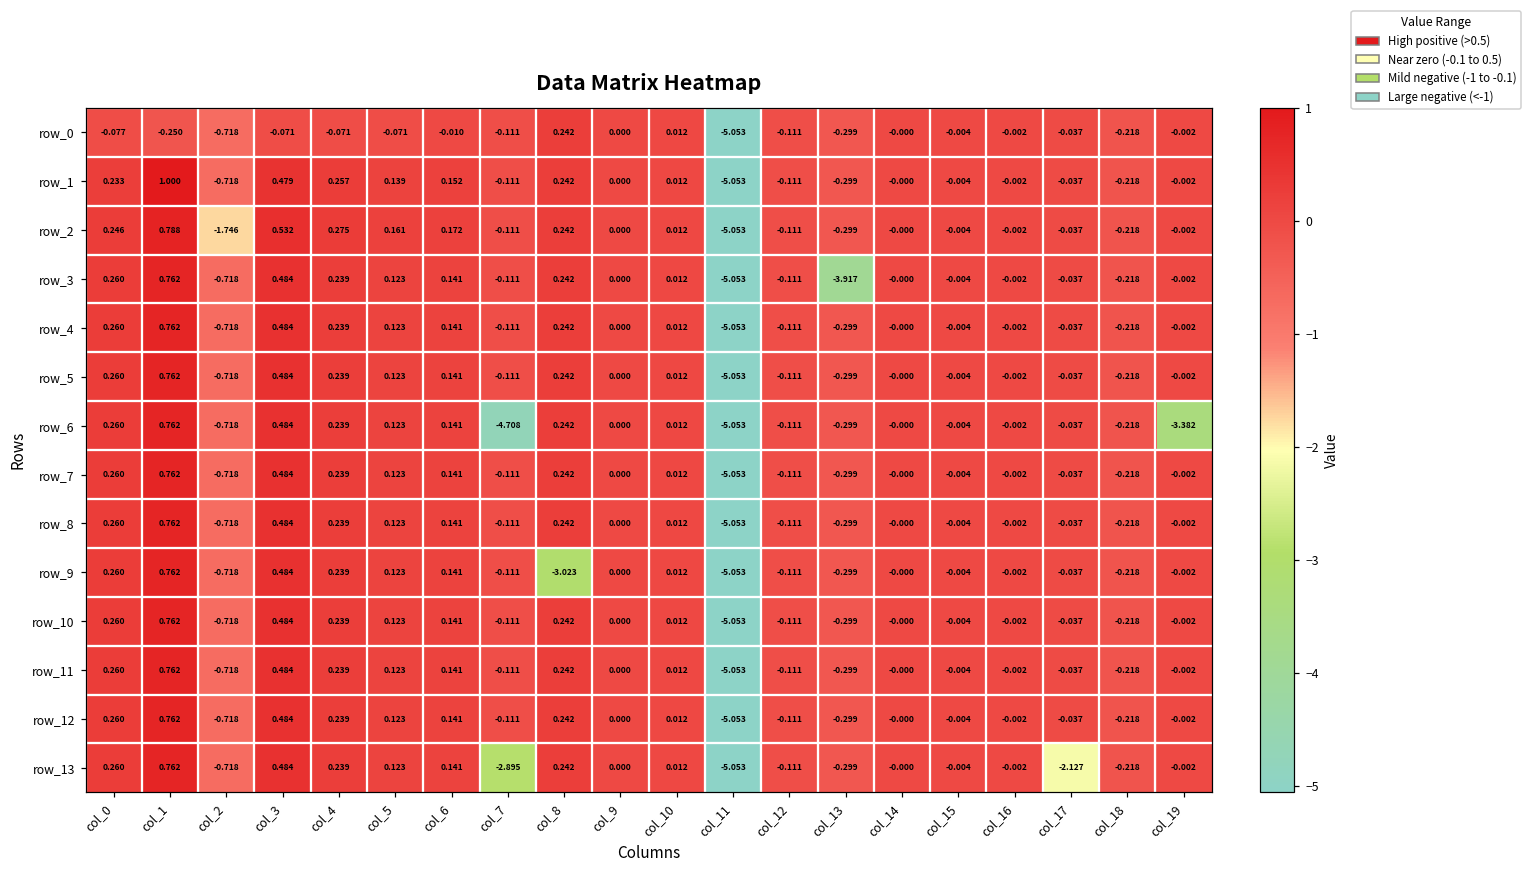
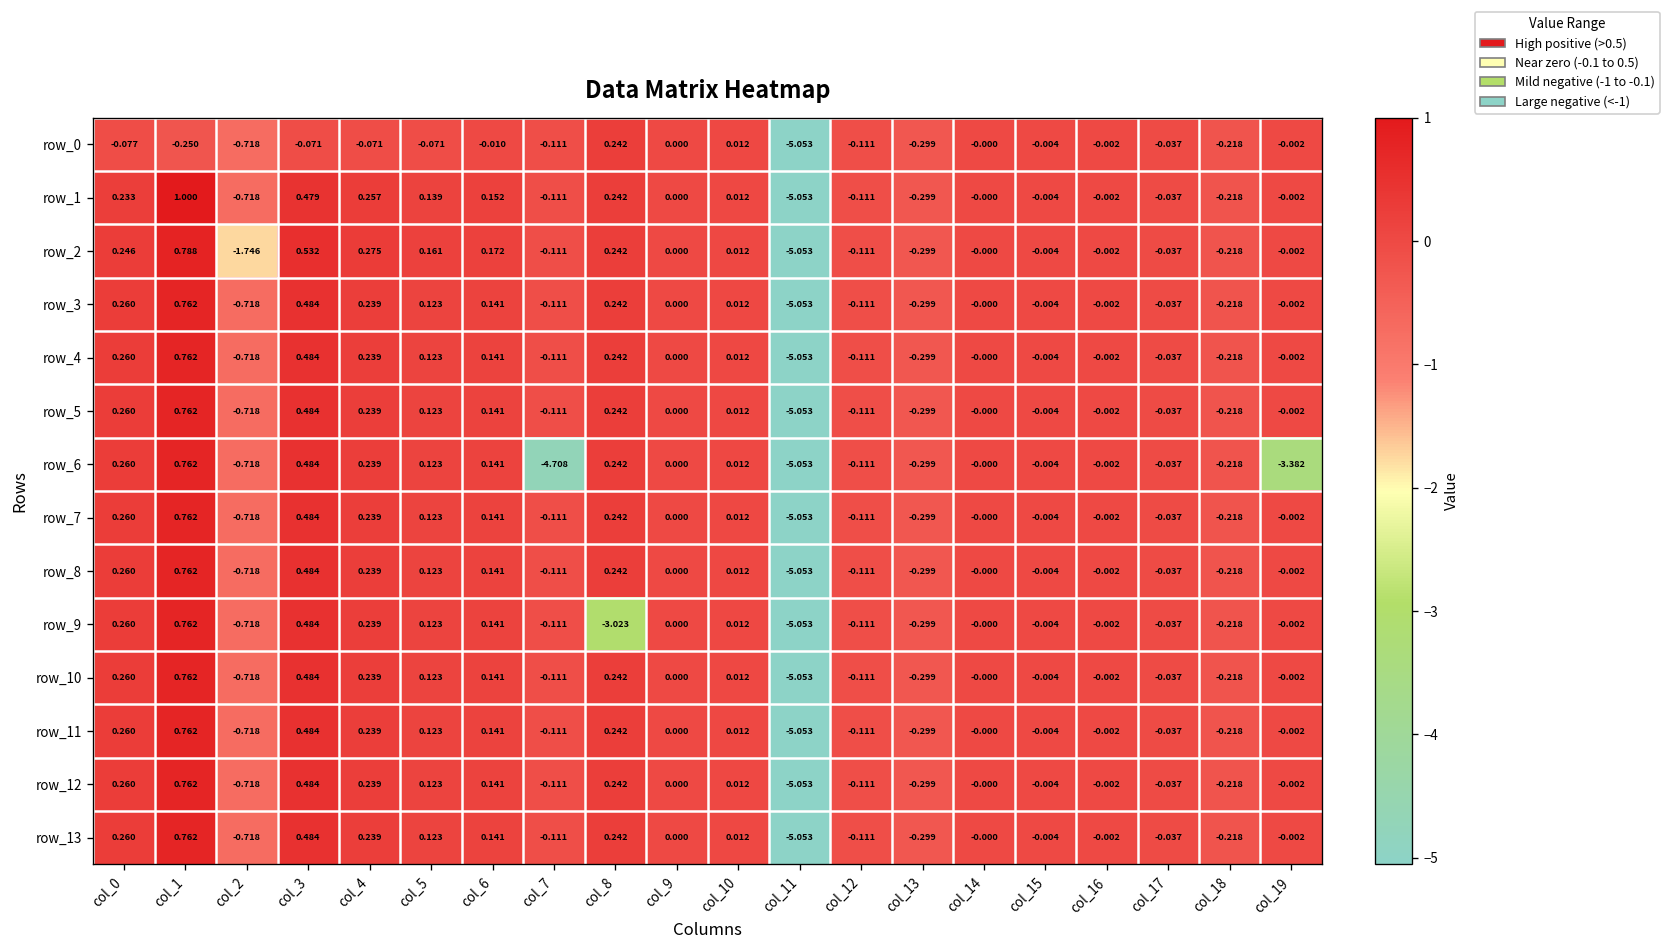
row_3, col_13: -3.917 -> -0.299
row_13, col_7: -2.895 -> -0.111
row_13, col_17: -2.127 -> -0.037
